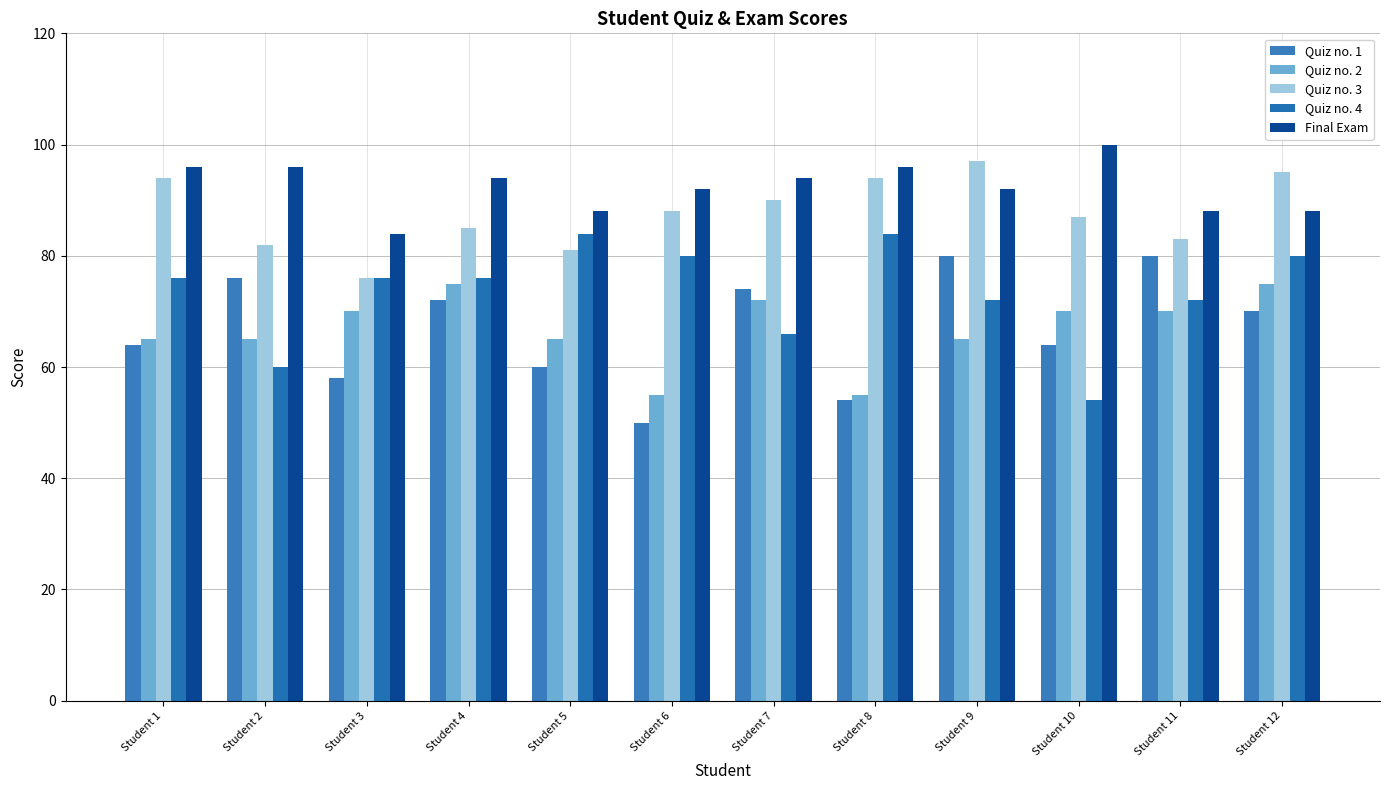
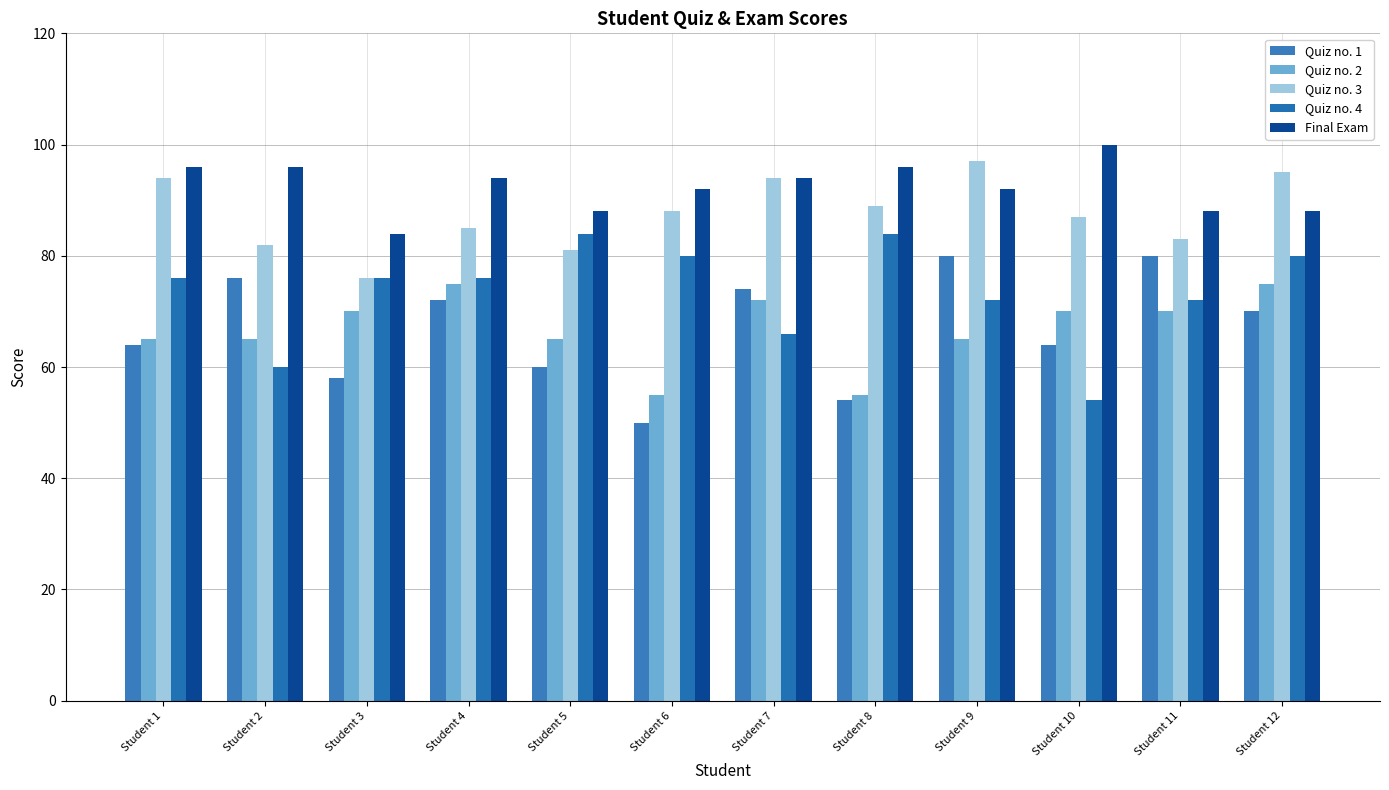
Quiz no. 3, Student 7: 90 -> 94
Quiz no. 3, Student 8: 94 -> 89
